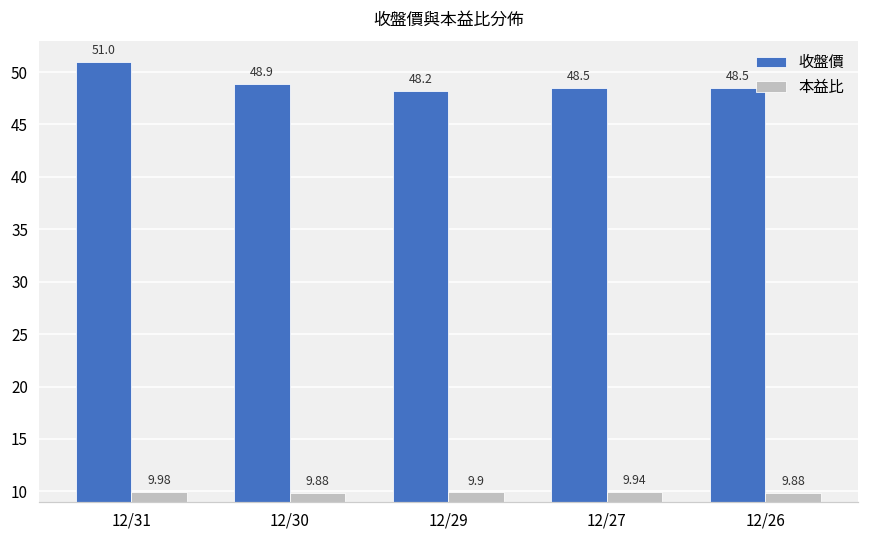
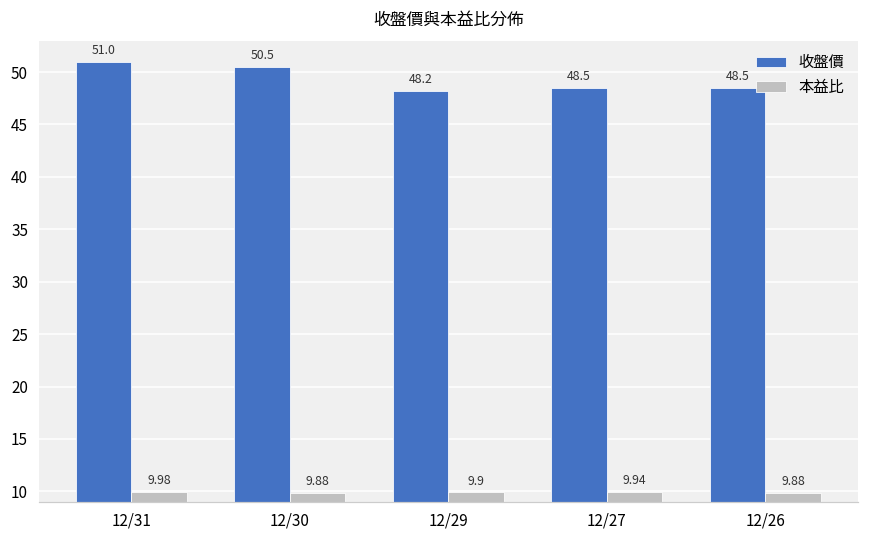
收盤價, 12/30: 48.9 -> 50.5
